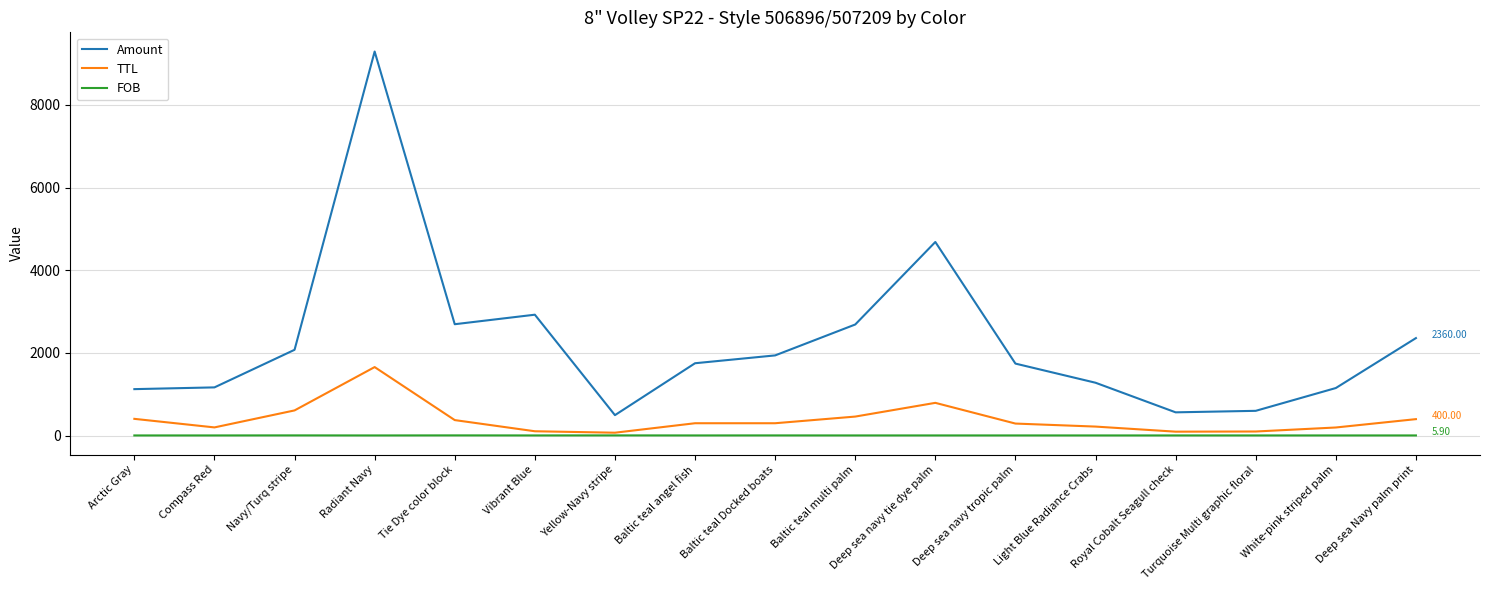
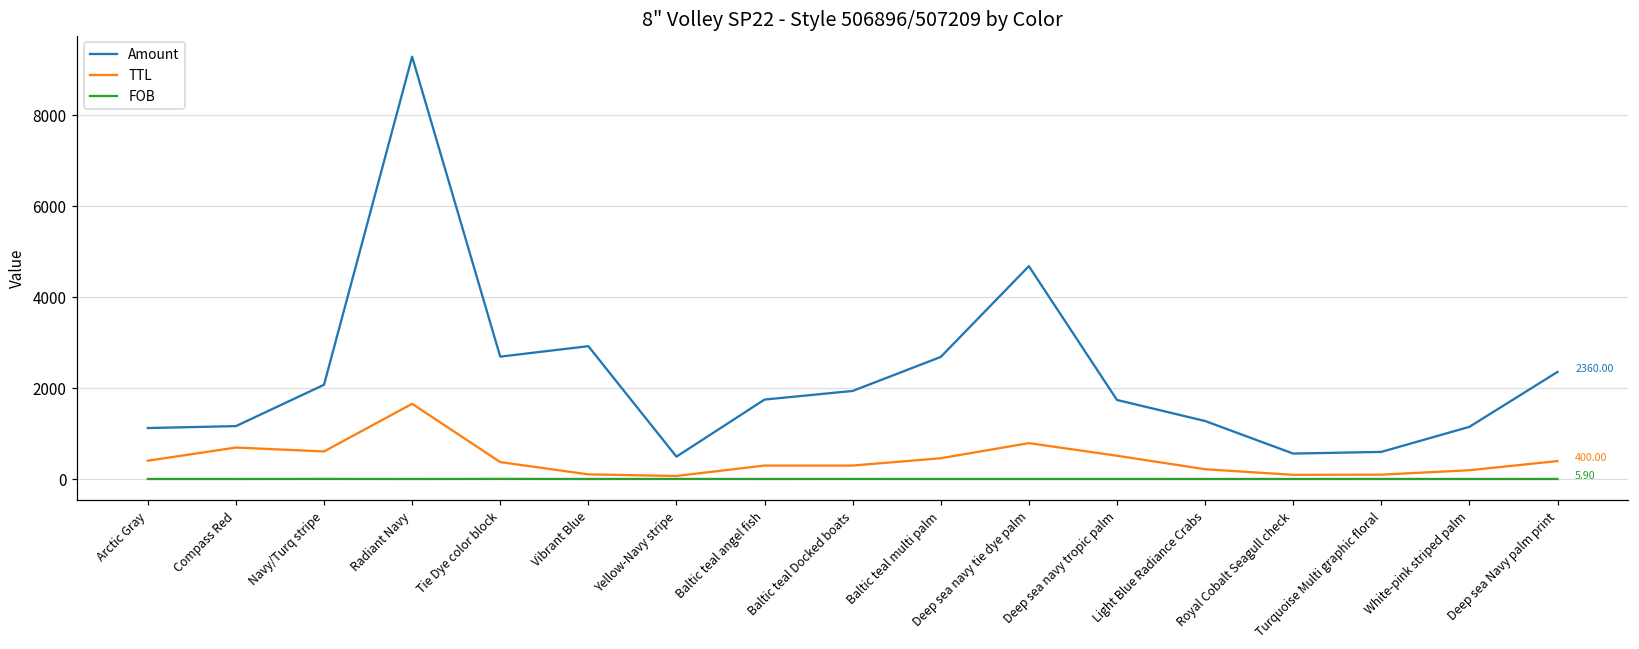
TTL, Compass Red: 200 -> 700
TTL, Deep sea navy tropic palm: 300 -> 500
